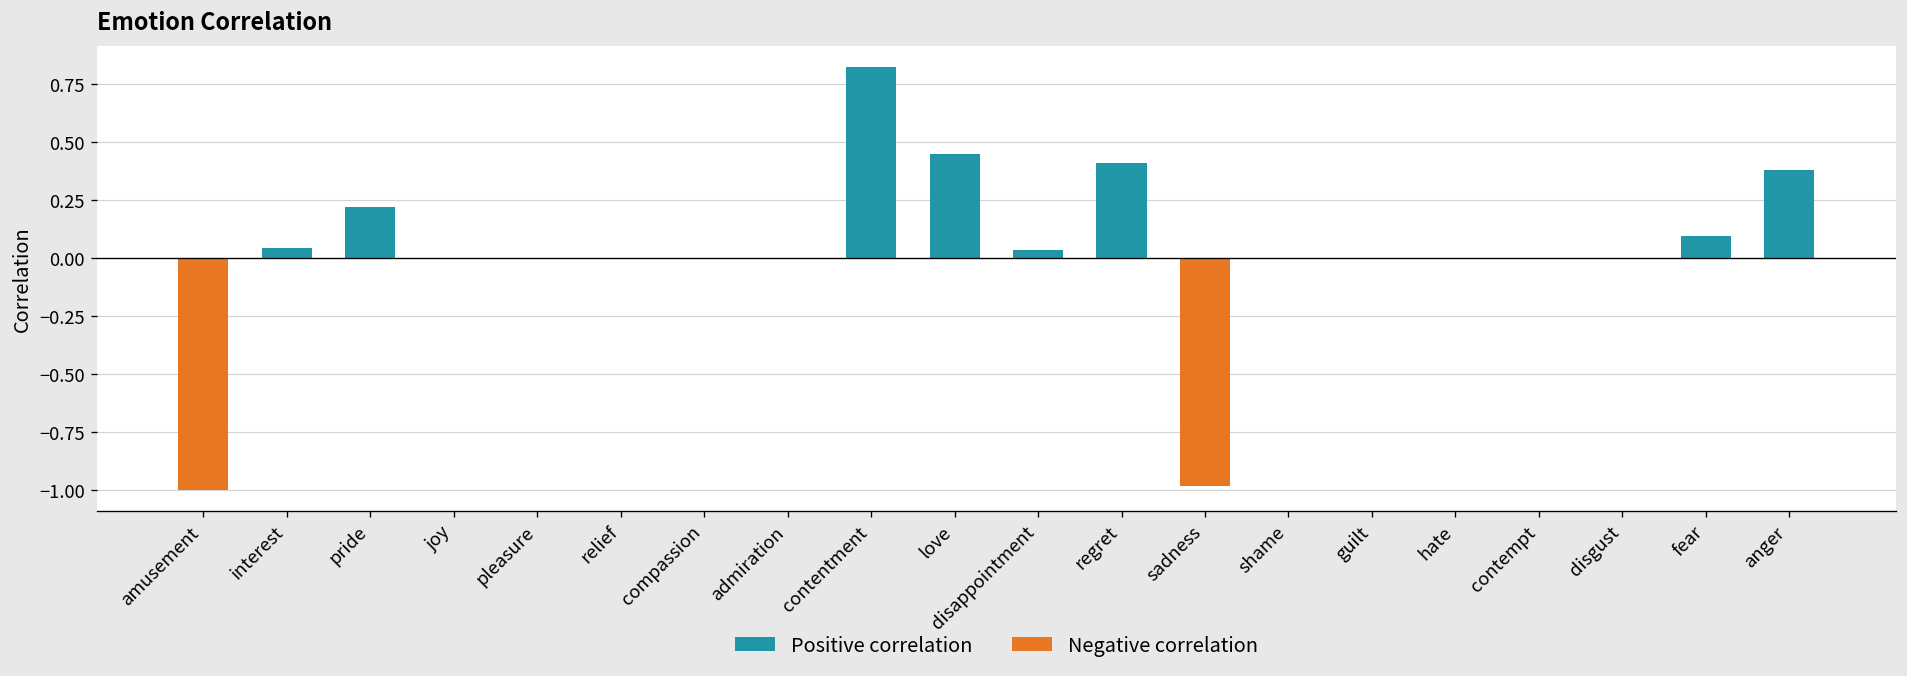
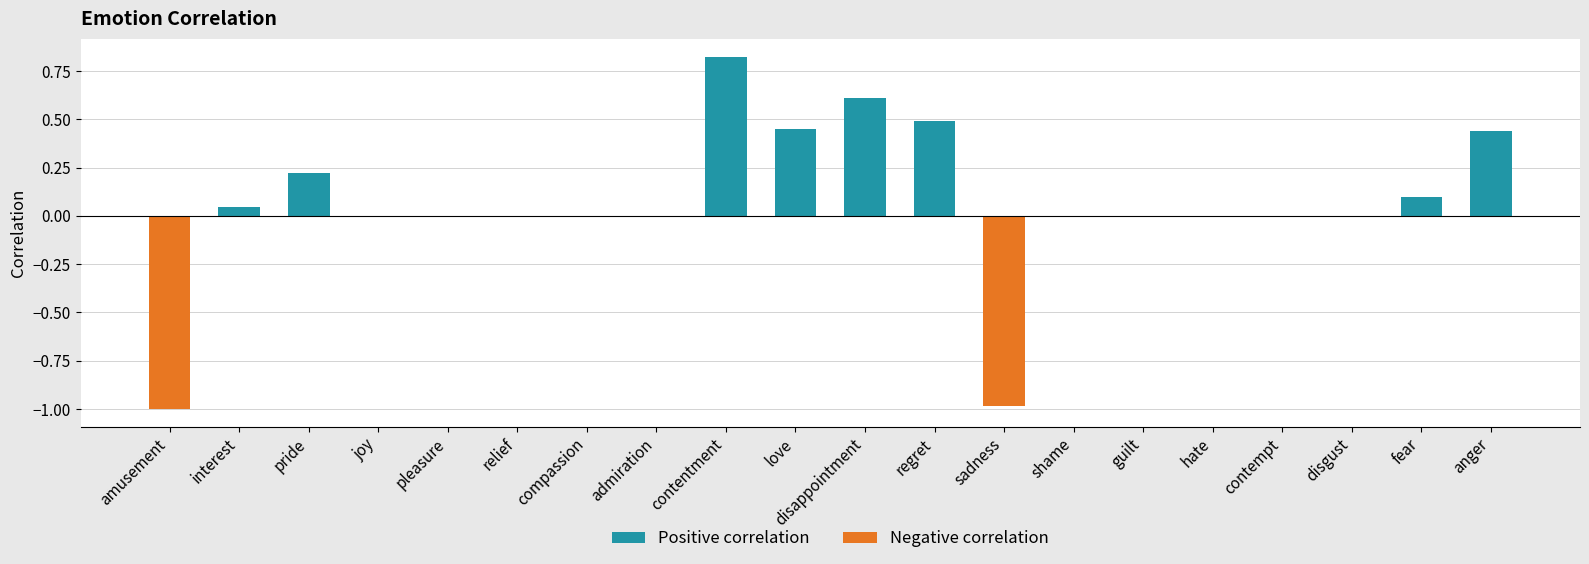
Positive correlation, disappointment: 0.04 -> 0.61
Positive correlation, regret: 0.41 -> 0.49
Positive correlation, anger: 0.38 -> 0.44
